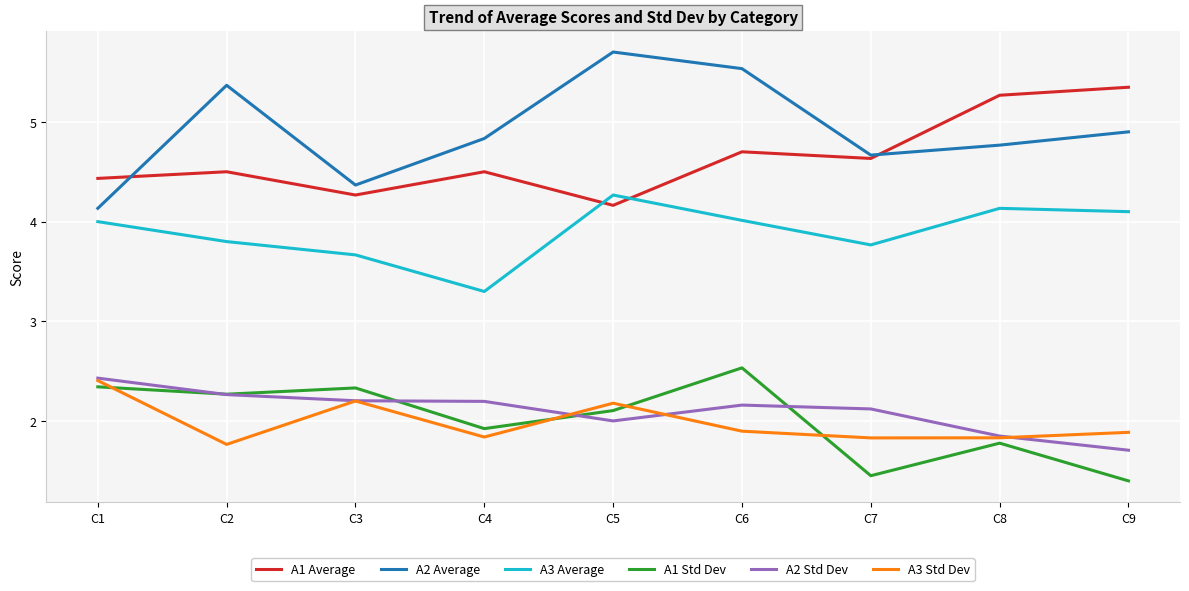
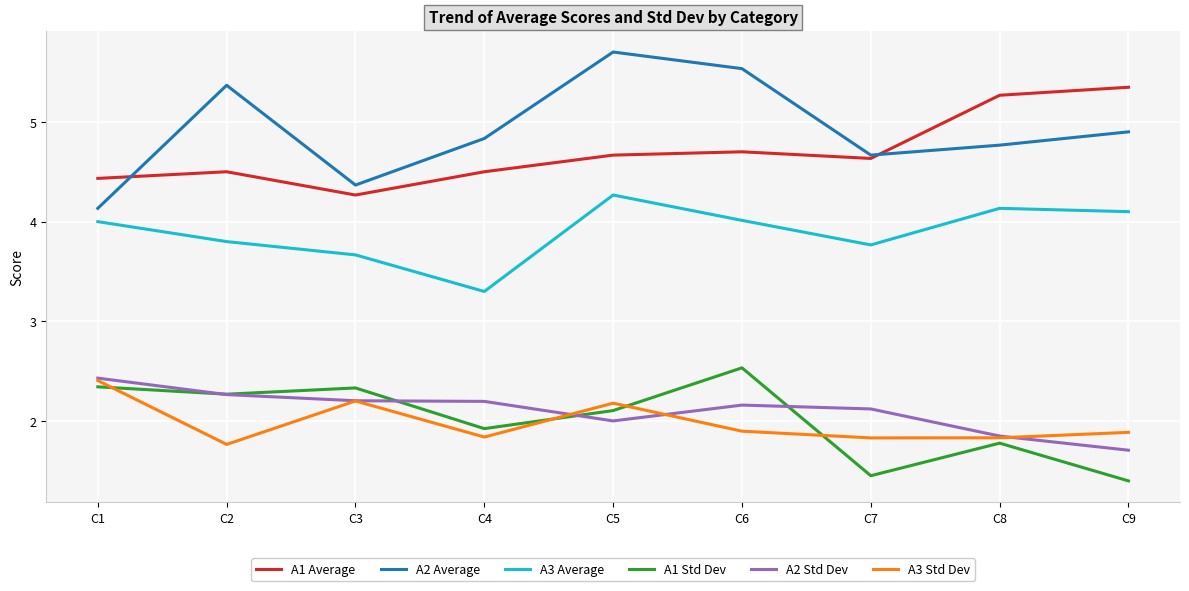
A1 Average, C5: 4.2 -> 4.7
